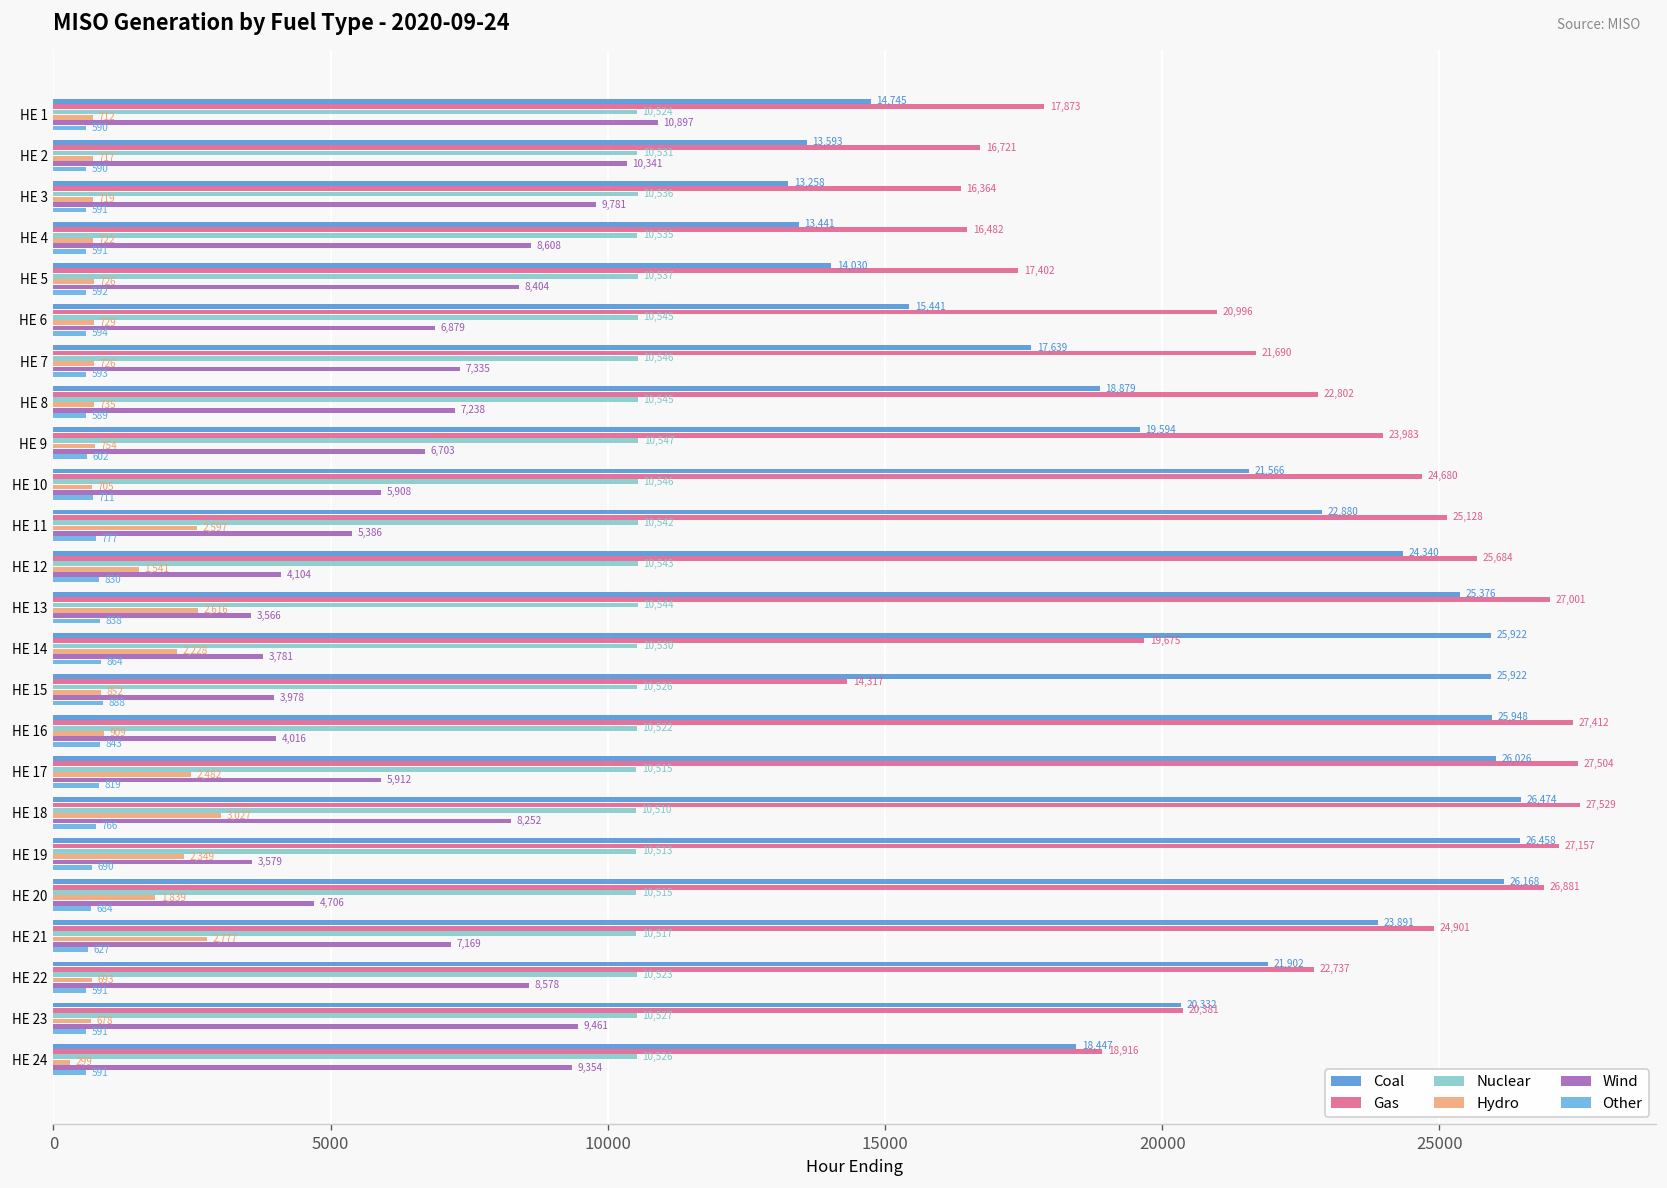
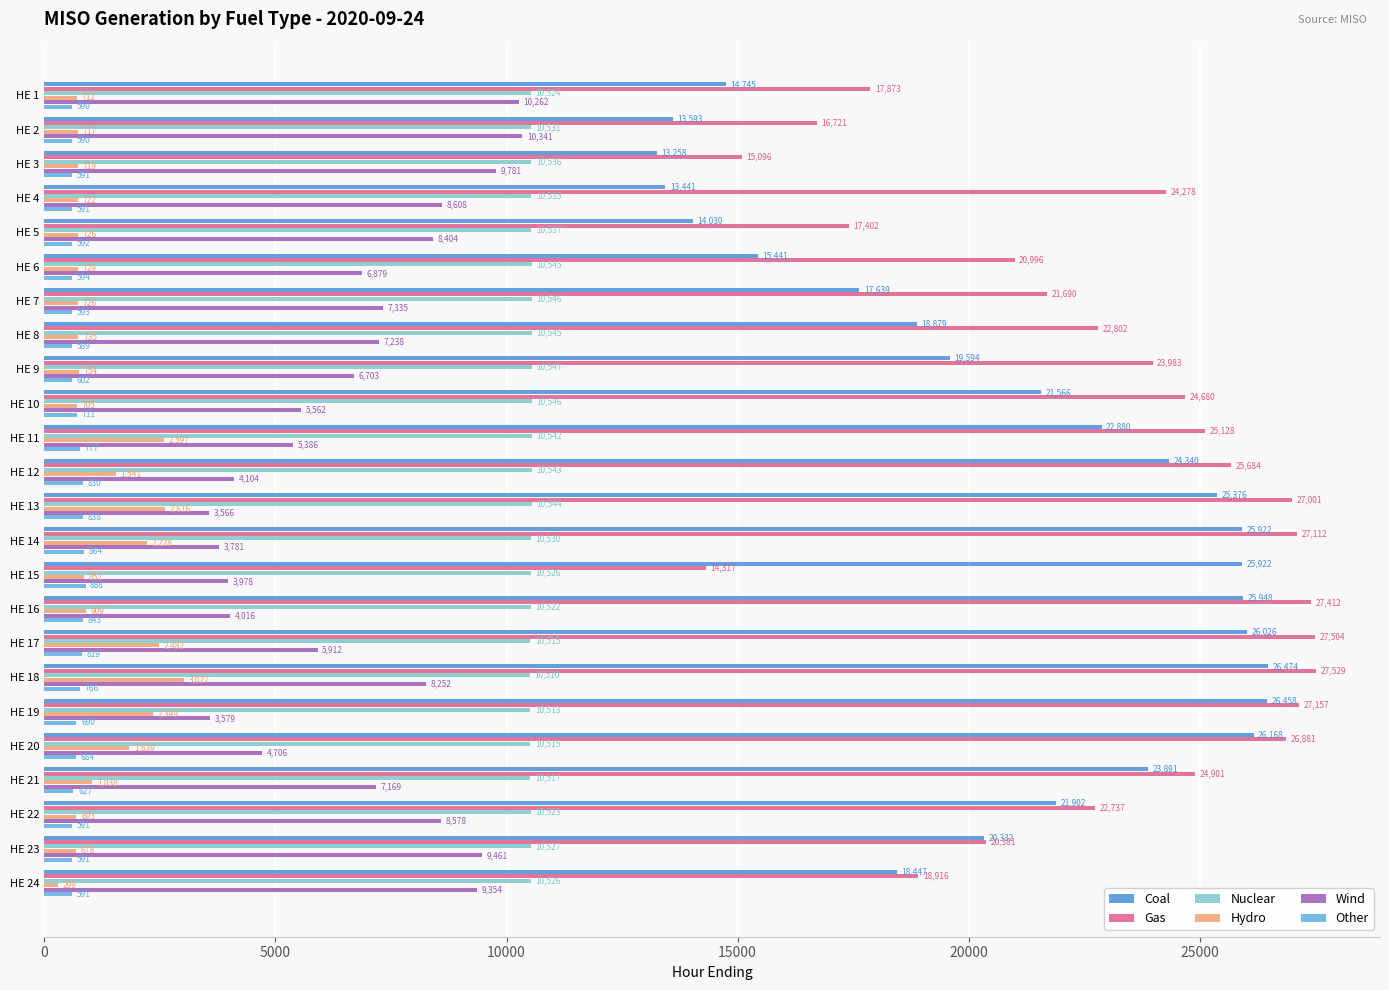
Wind, HE 1: 10,897 -> 10,262
Gas, HE 3: 16,364 -> 15,096
Gas, HE 4: 16,482 -> 24,278
Wind, HE 10: 5,908 -> 5,562
Gas, HE 14: 19,675 -> 27,112
Hydro, HE 21: 2,777 -> 1,038
